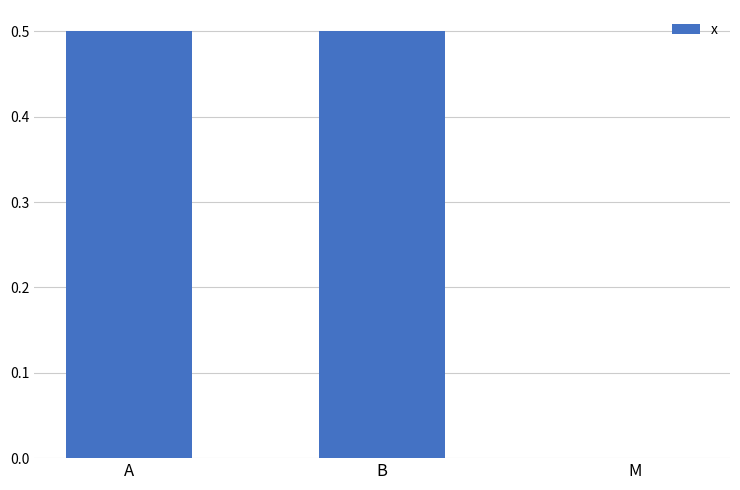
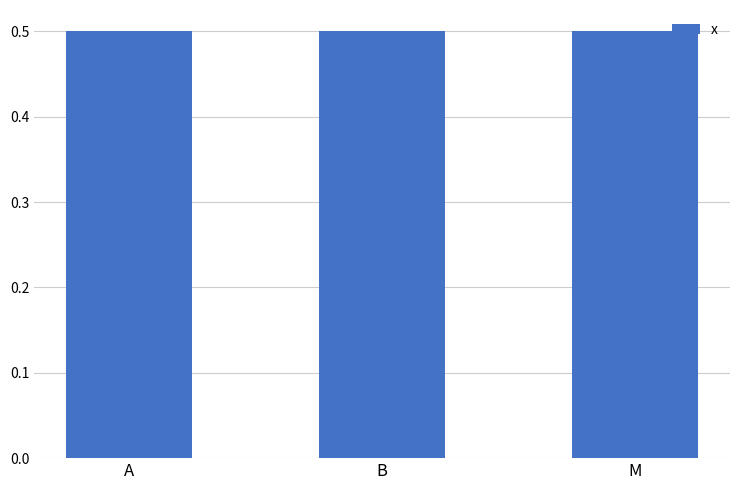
M: 0.0 -> 0.5
